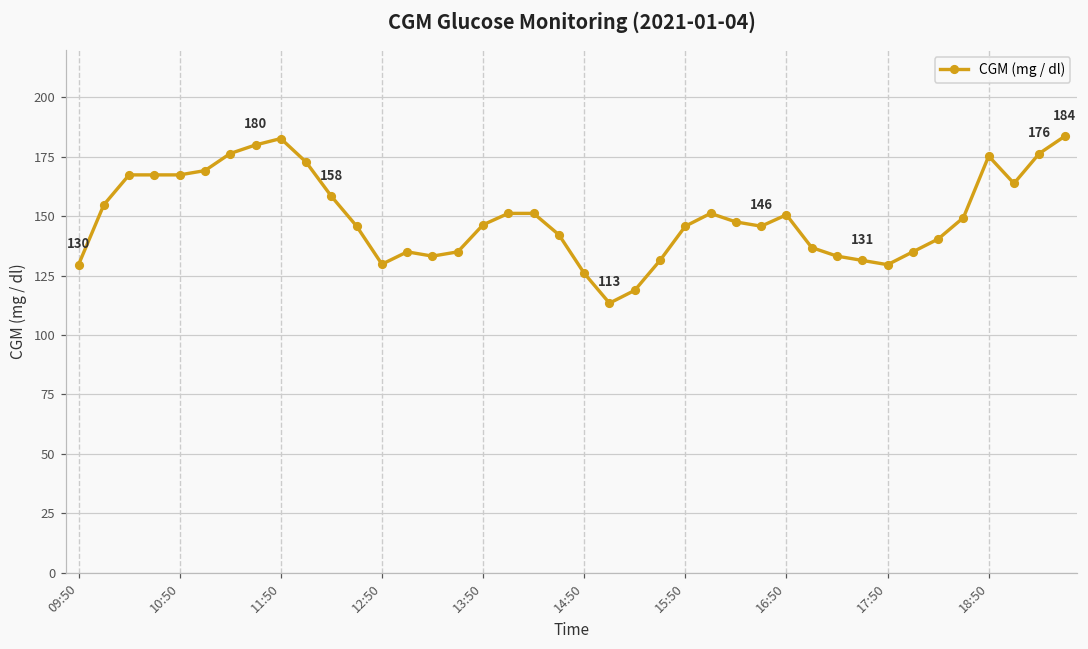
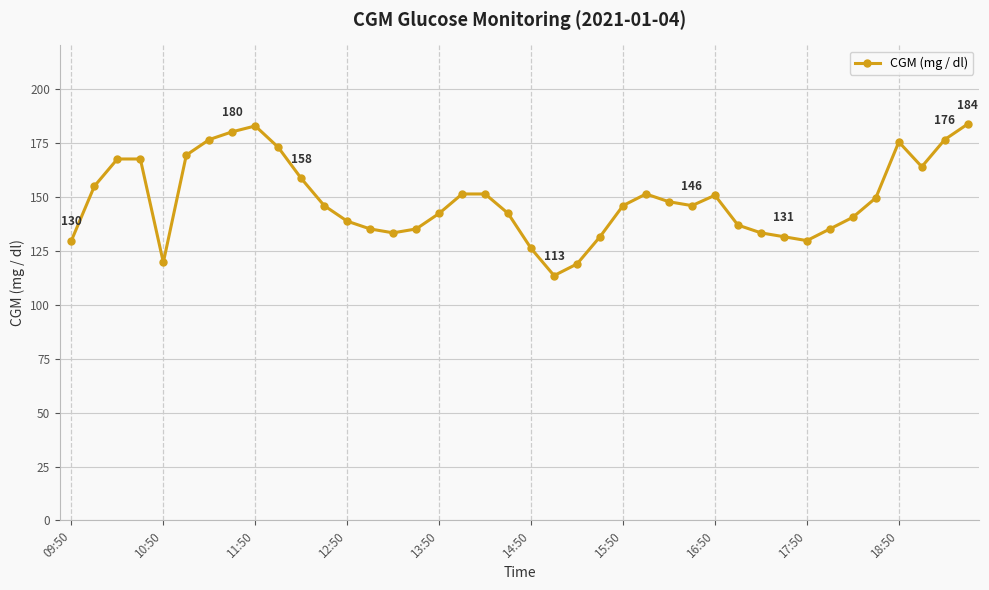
10:50: 167 -> 120
12:50: 130 -> 139
13:50: 146 -> 142
